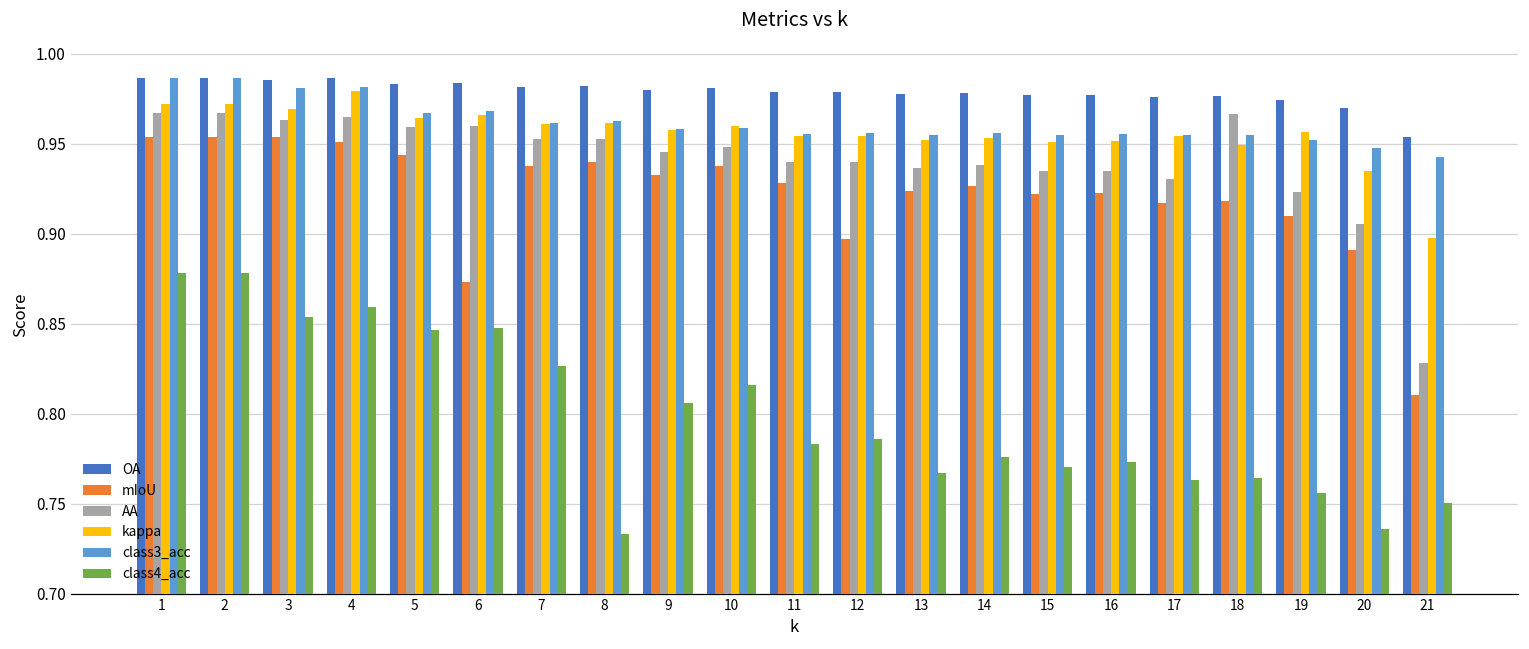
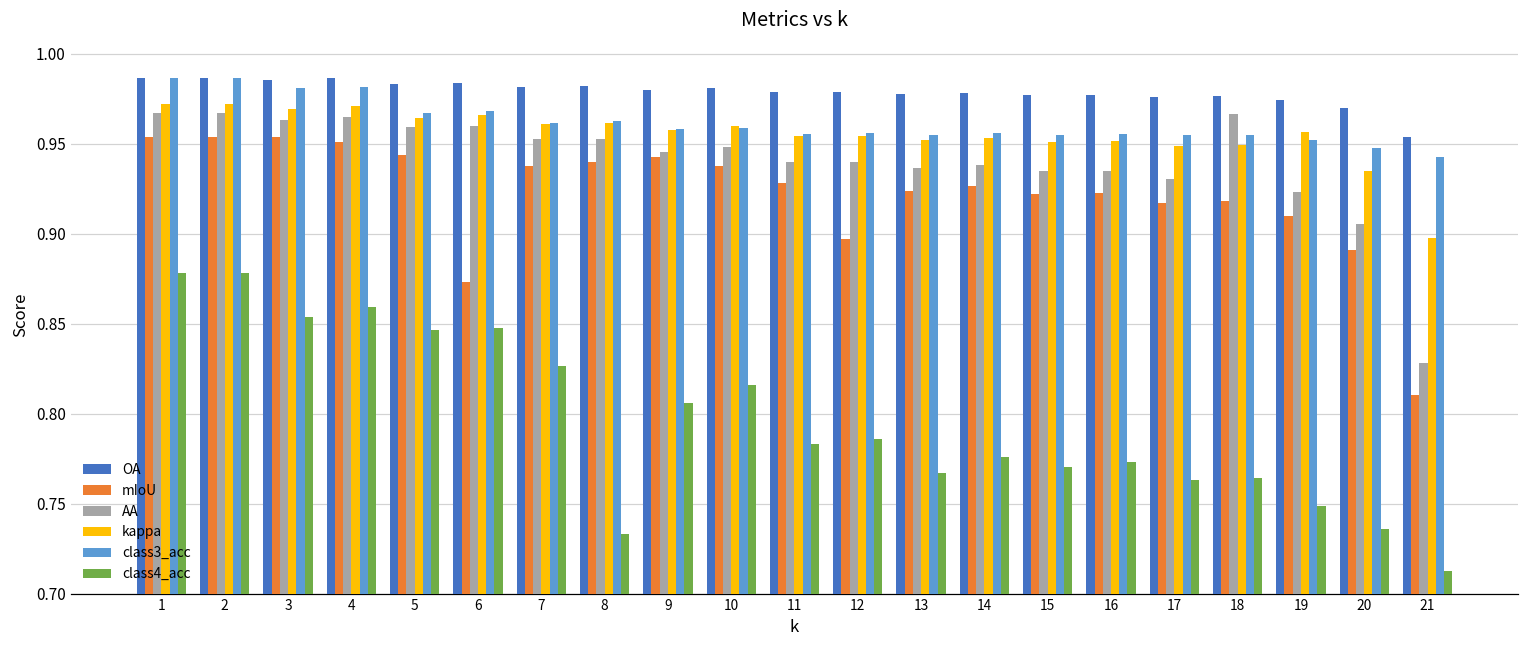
kappa, 4: 0.979 -> 0.971
mIoU, 9: 0.933 -> 0.942
kappa, 17: 0.954 -> 0.949
class4_acc, 19: 0.756 -> 0.749
class4_acc, 21: 0.750 -> 0.713
